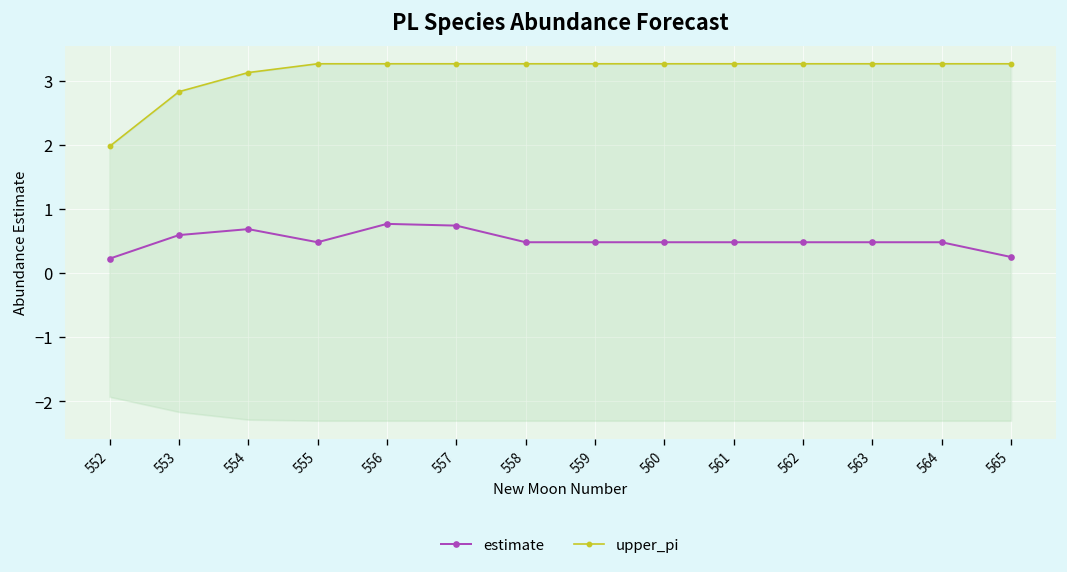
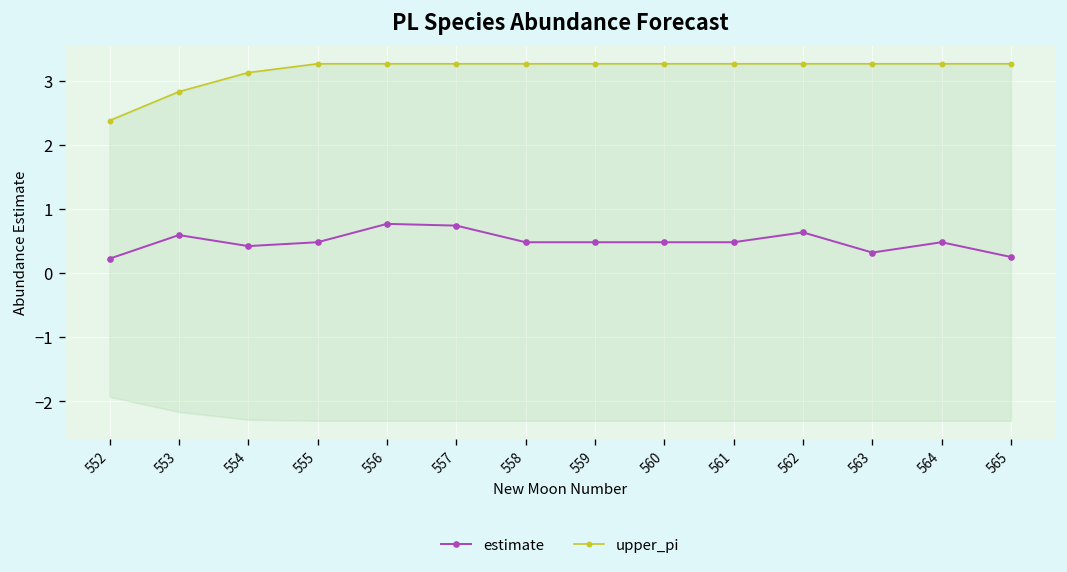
upper_pi, 552: 2.0 -> 2.4
estimate, 554: 0.7 -> 0.4
estimate, 562: 0.5 -> 0.6
estimate, 563: 0.5 -> 0.3
